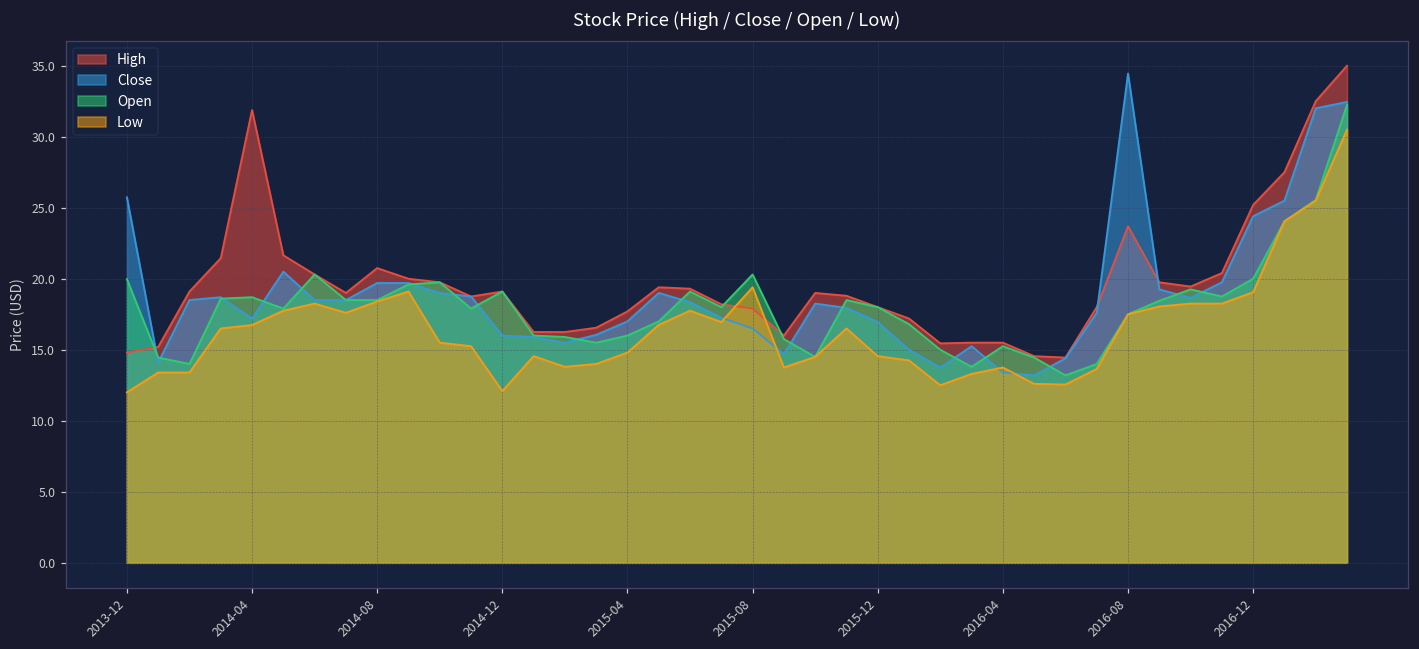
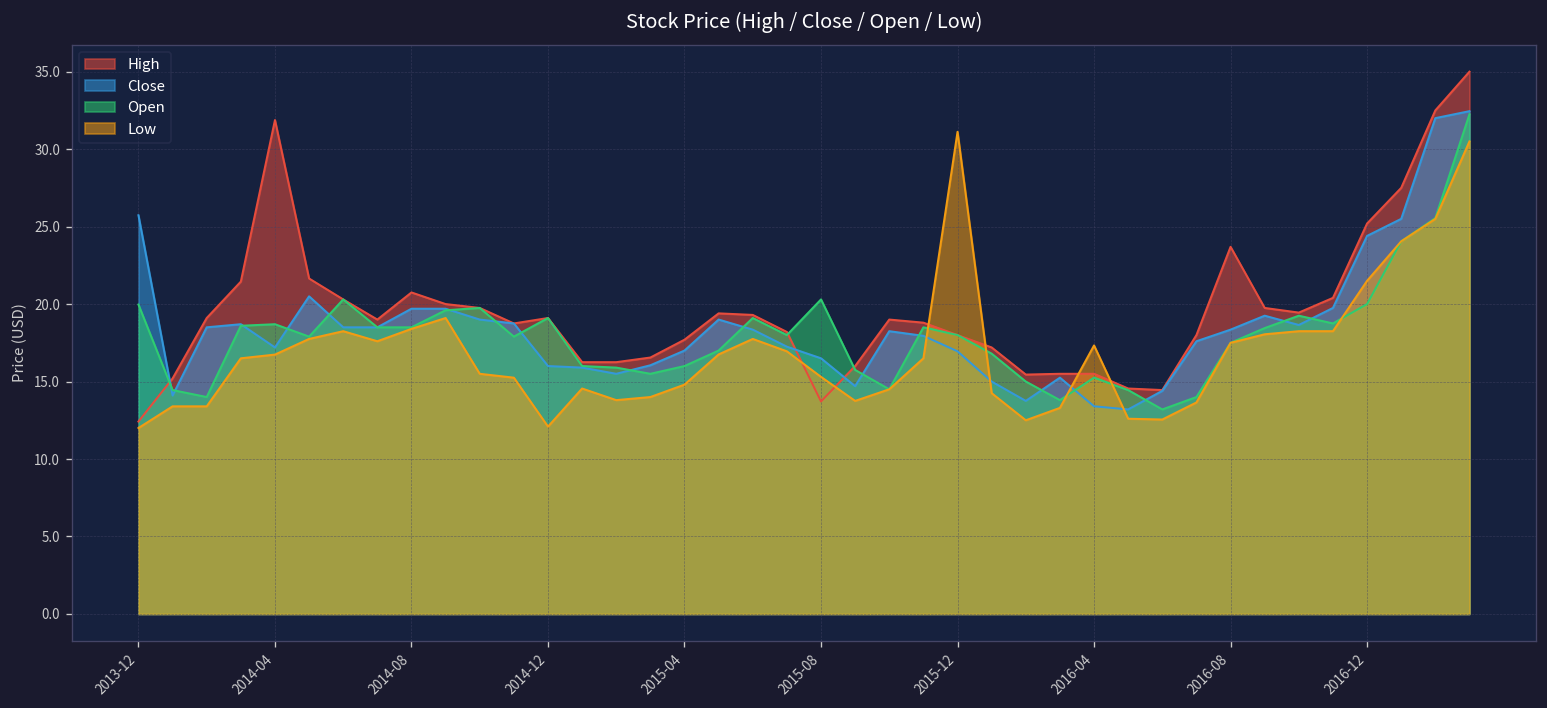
High, 2013-12: 14.8 -> 12.4
High, 2015-08: 17.9 -> 13.7
Low, 2015-08: 19.4 -> 15.3
Low, 2015-12: 14.6 -> 31.1
Low, 2016-04: 13.8 -> 17.3
Close, 2016-08: 34.5 -> 18.4
Low, 2016-12: 19.0 -> 21.5
